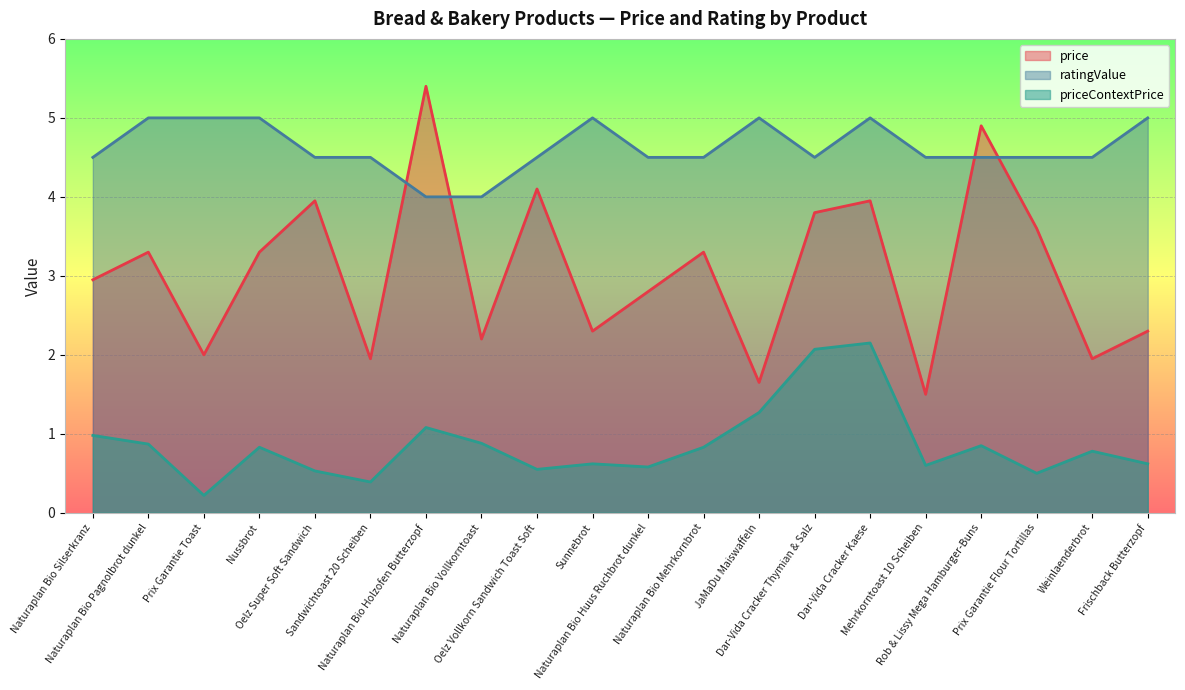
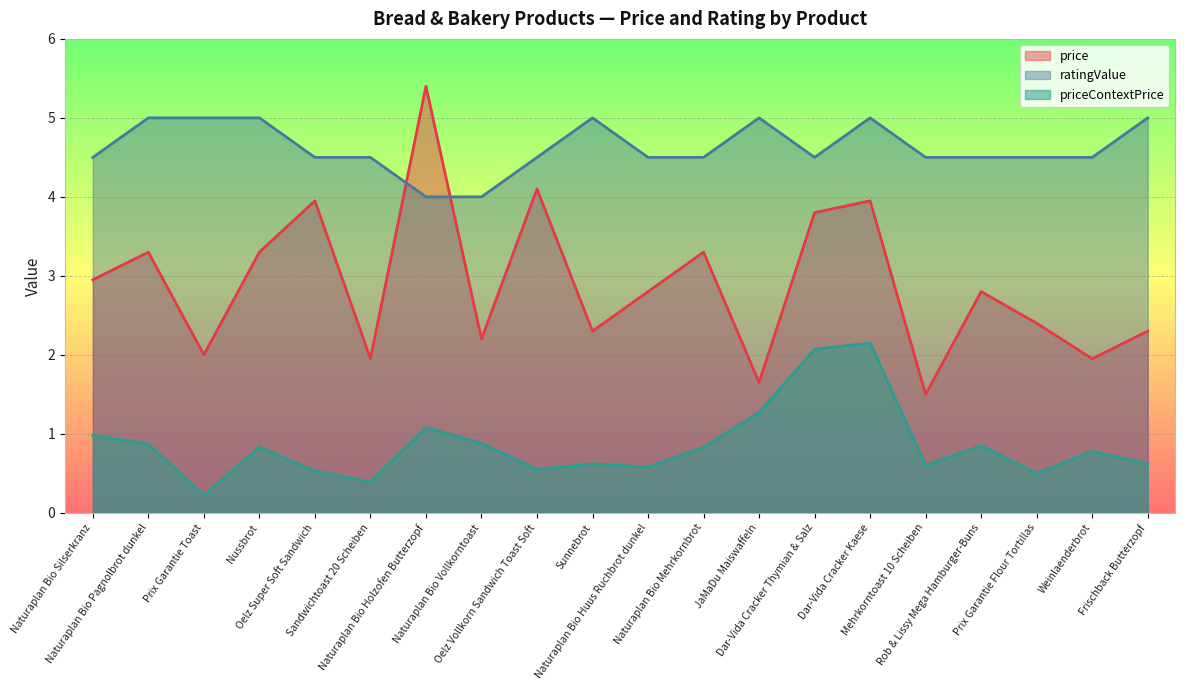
price, Rob & Lissy Mega Hamburger-Buns: 4.9 -> 2.8
price, Prix Garantie Flour Tortillas: 3.6 -> 2.4
